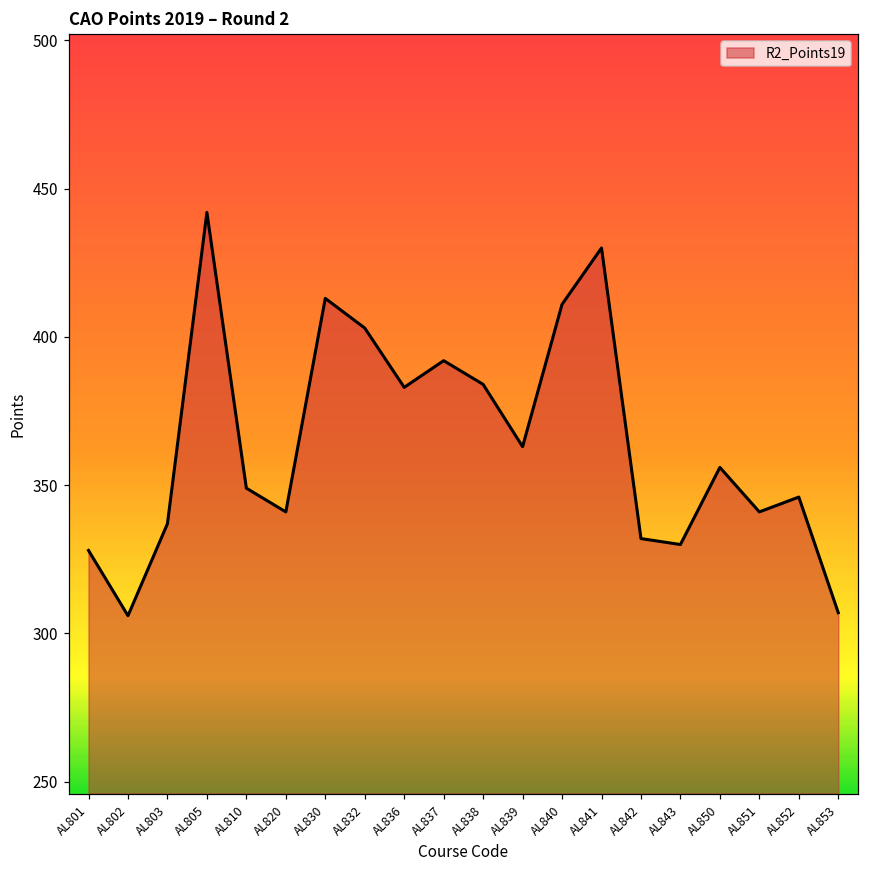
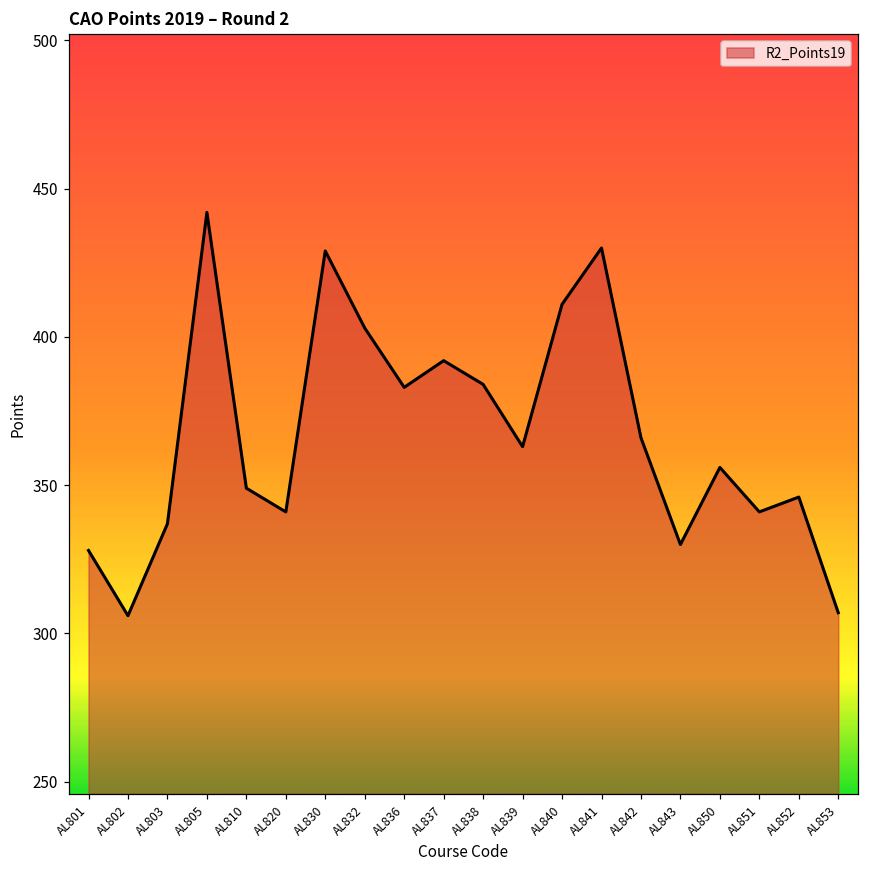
AL830: 413 -> 429
AL842: 332 -> 366
